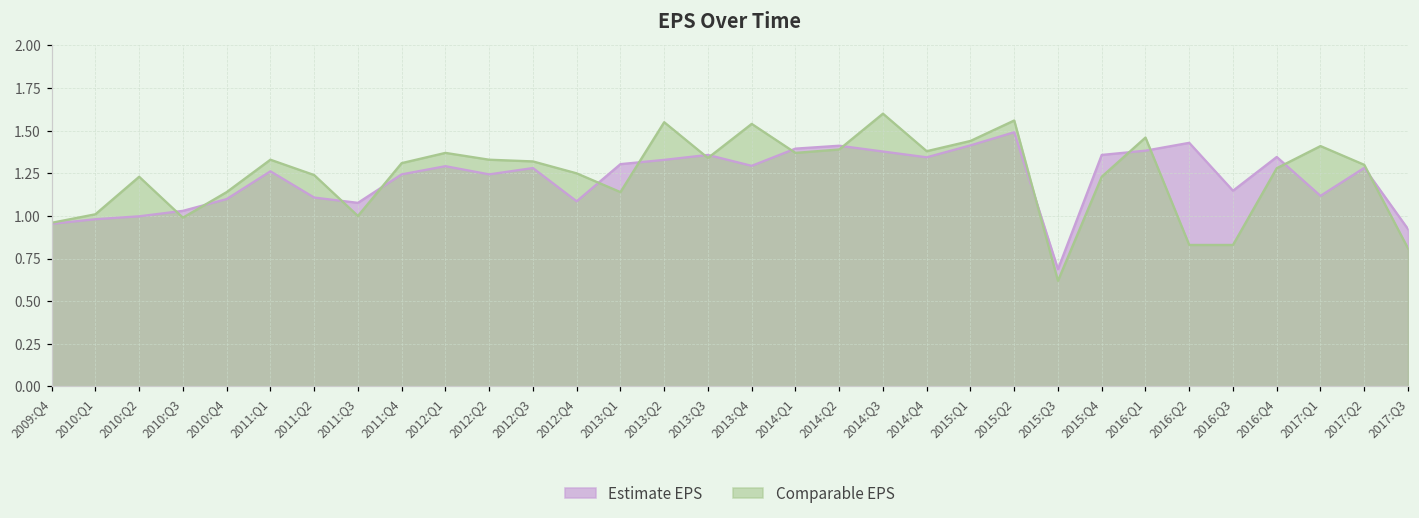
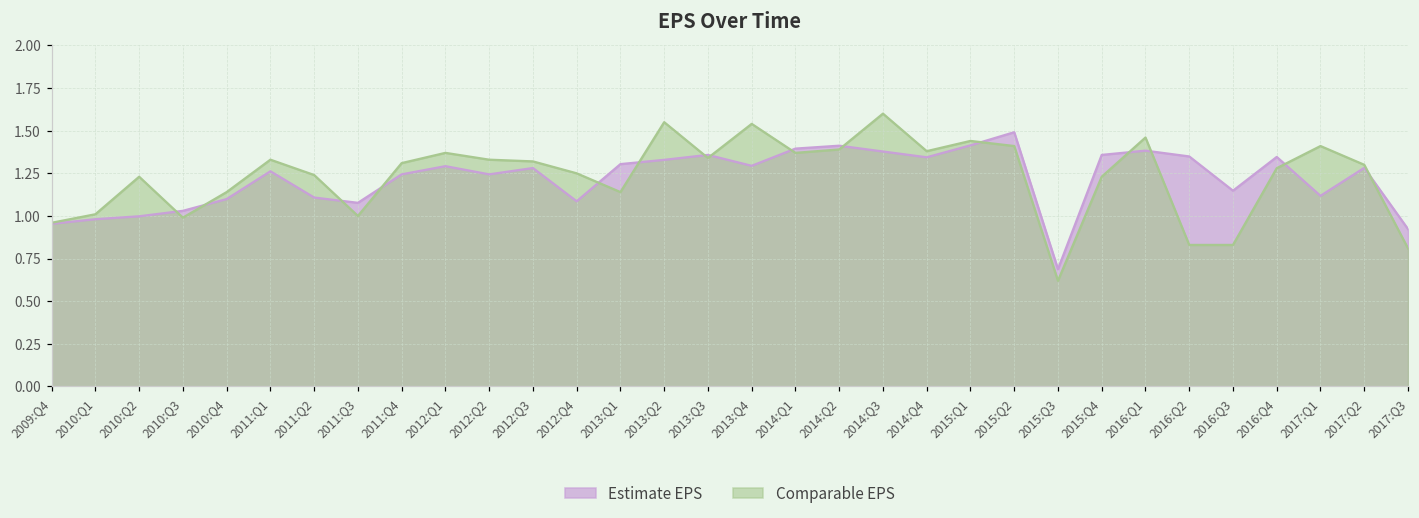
Comparable EPS, 2015:Q2: 1.56 -> 1.41
Estimate EPS, 2016:Q2: 1.43 -> 1.35
